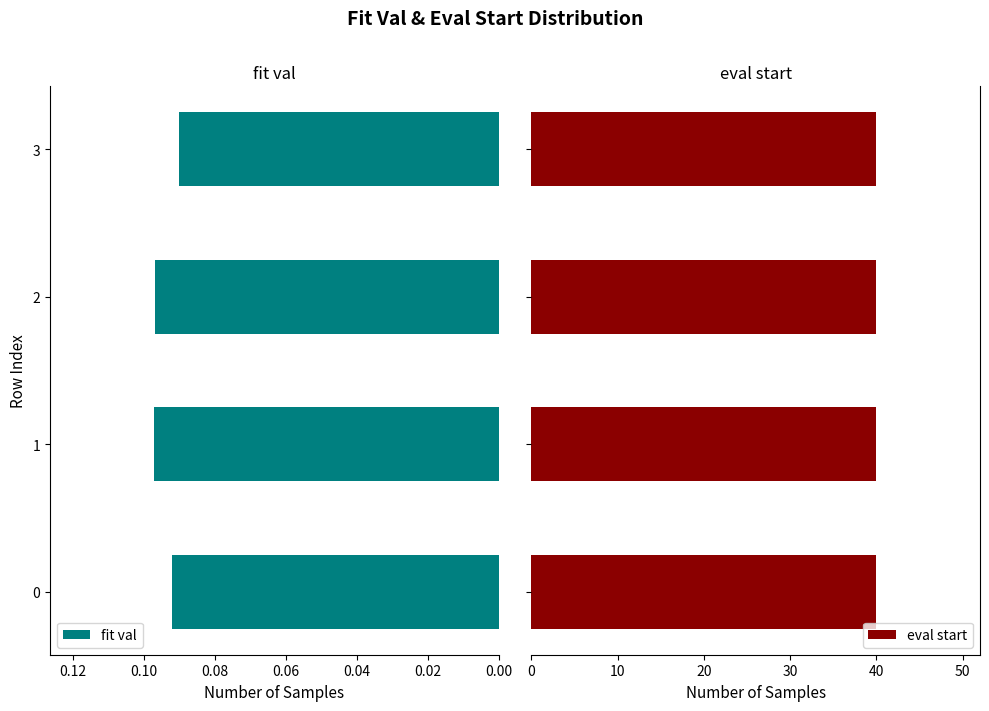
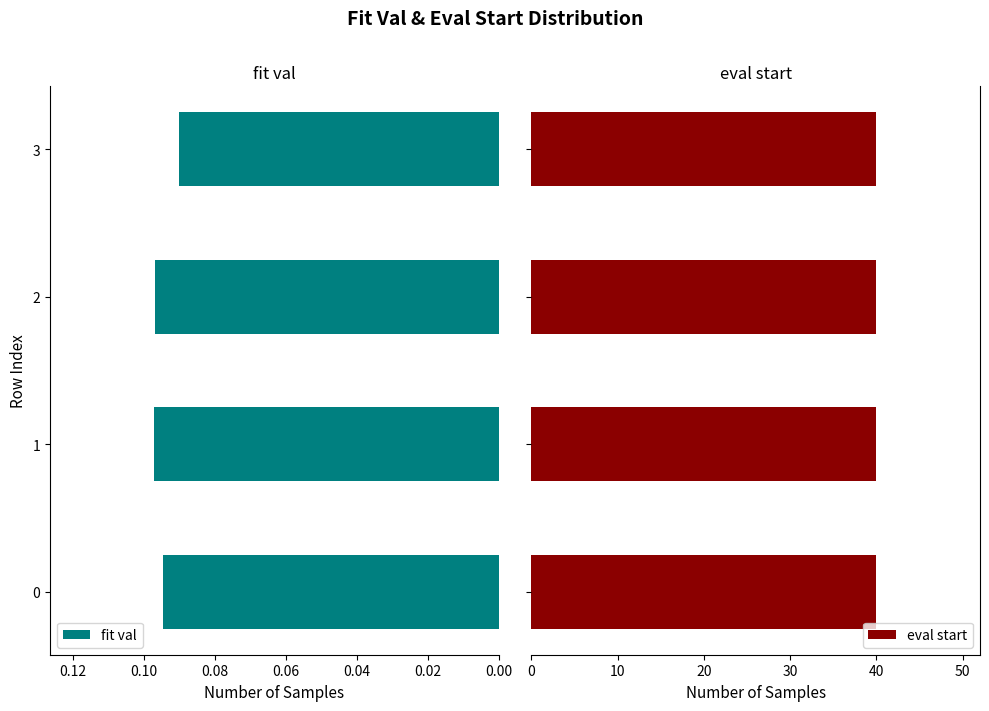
fit val, 0: 0.092 -> 0.094
